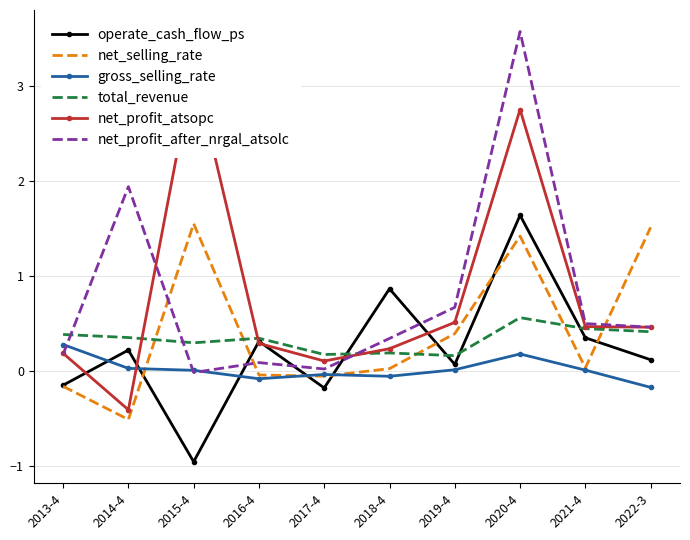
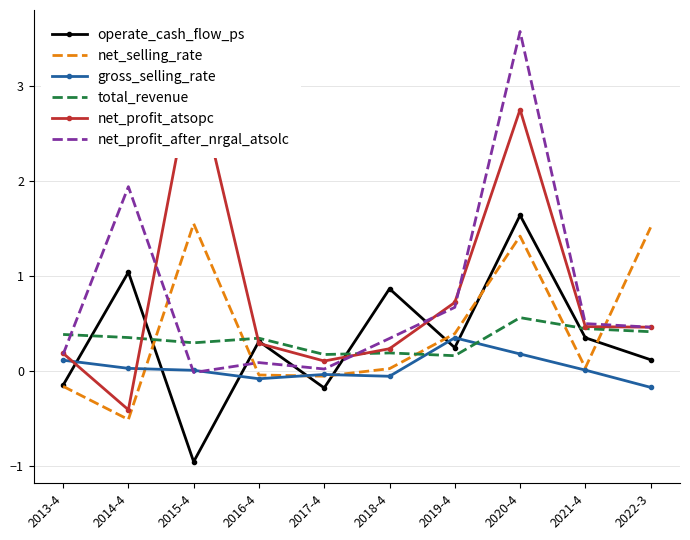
gross_selling_rate, 2013-4: 0.3 -> 0.1
operate_cash_flow_ps, 2014-4: 0.2 -> 1.0
operate_cash_flow_ps, 2019-4: 0.1 -> 0.2
gross_selling_rate, 2019-4: 0.0 -> 0.4
net_profit_atsopc, 2019-4: 0.5 -> 0.7
